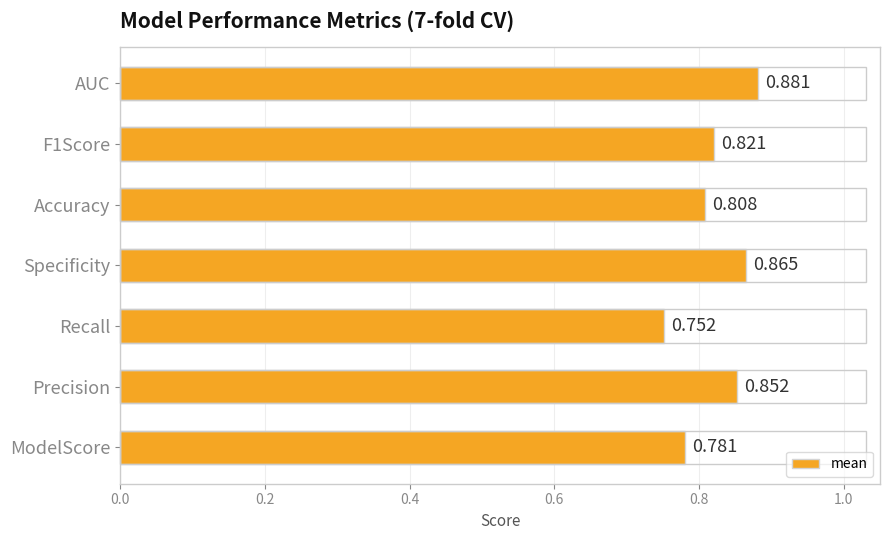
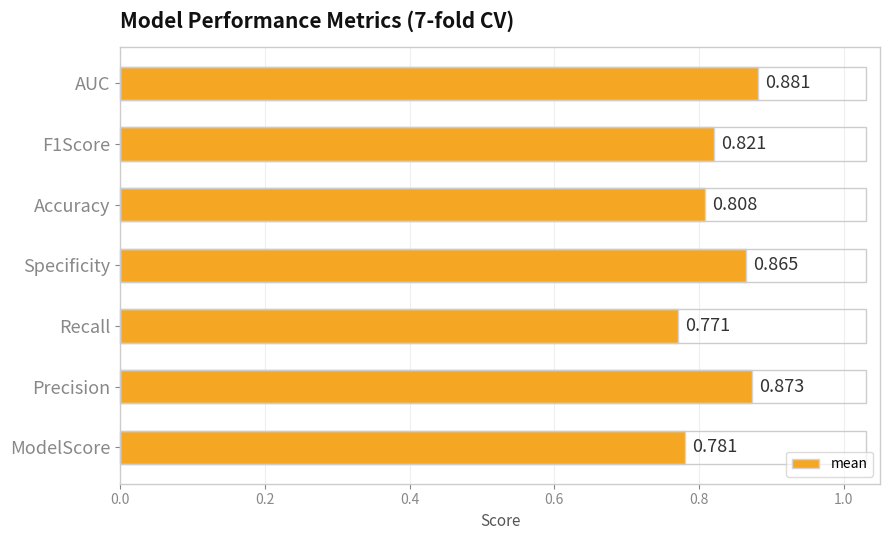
Recall: 0.752 -> 0.771
Precision: 0.852 -> 0.873
